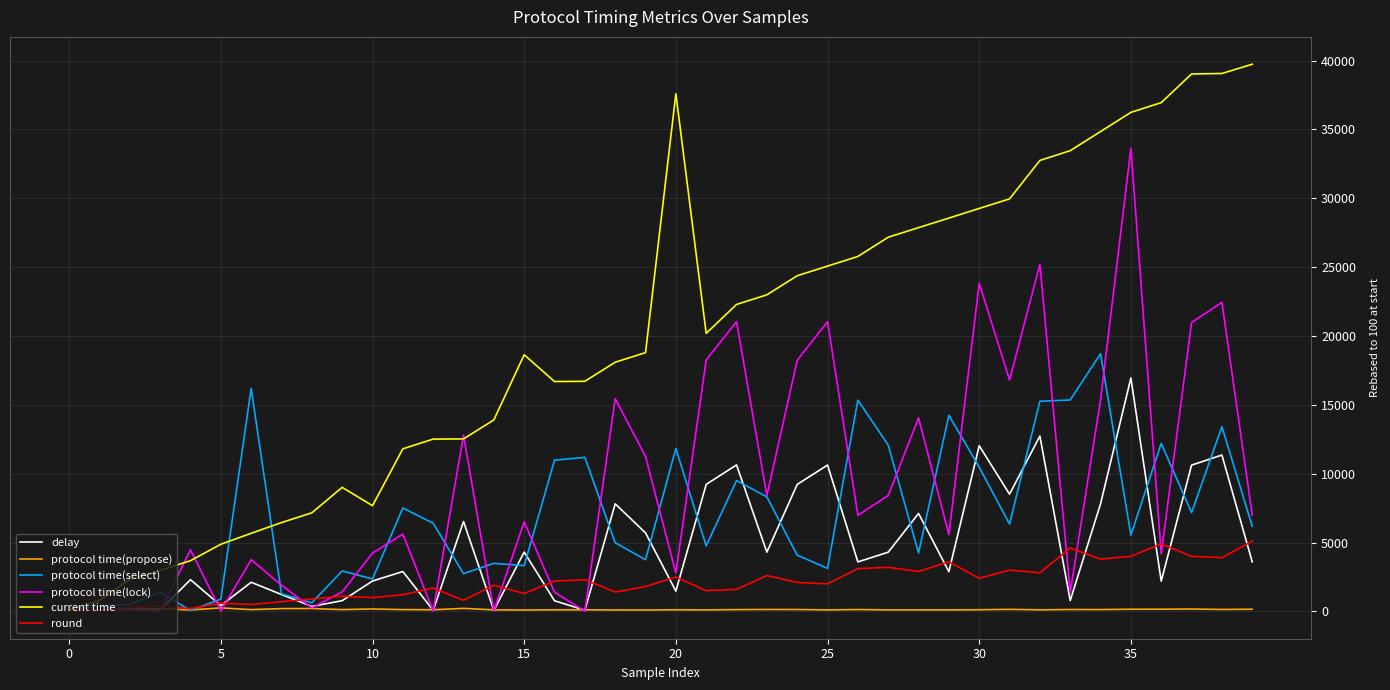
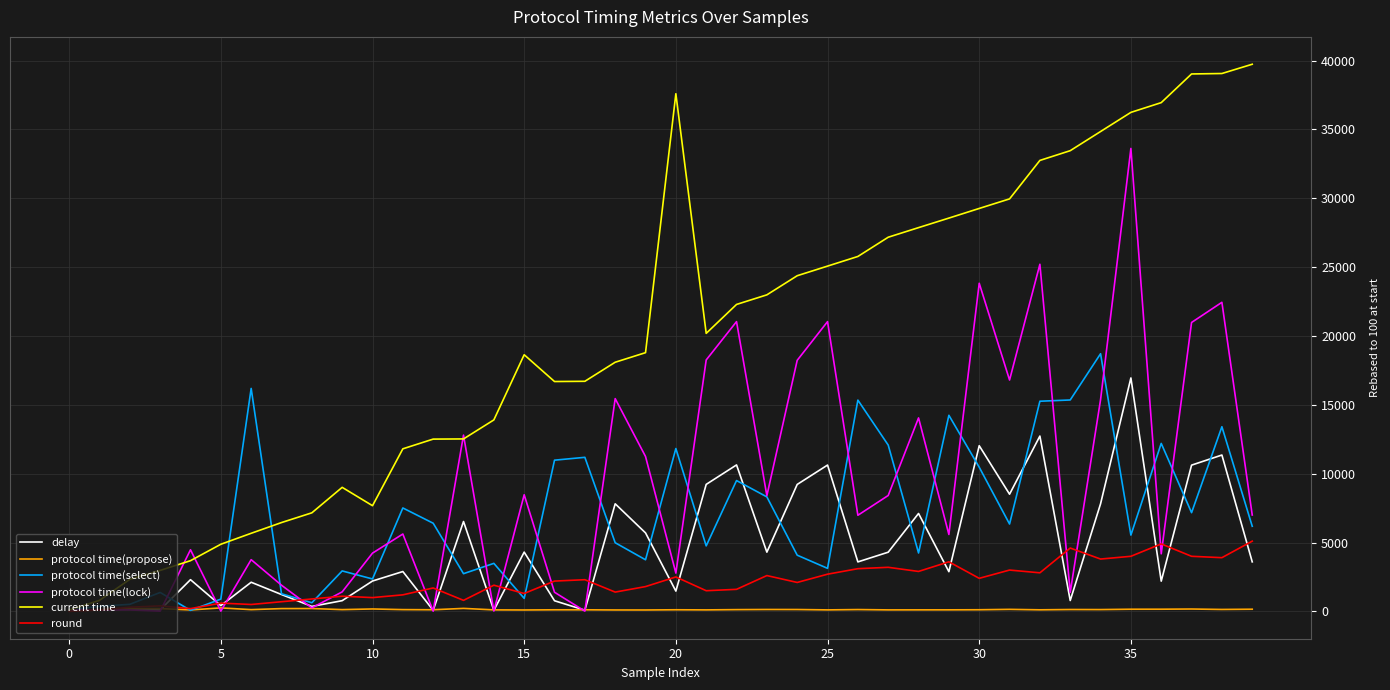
protocol time(select), 15: 3300 -> 900
protocol time(lock), 15: 6500 -> 8500
round, 25: 2000 -> 2700
